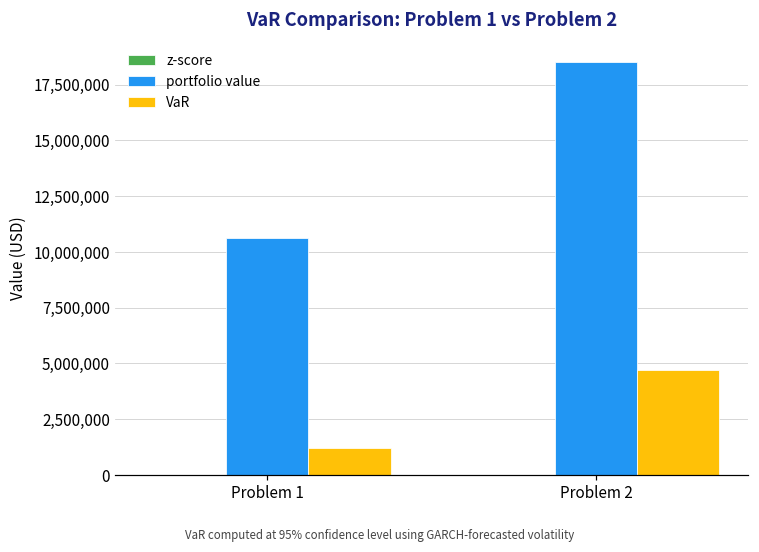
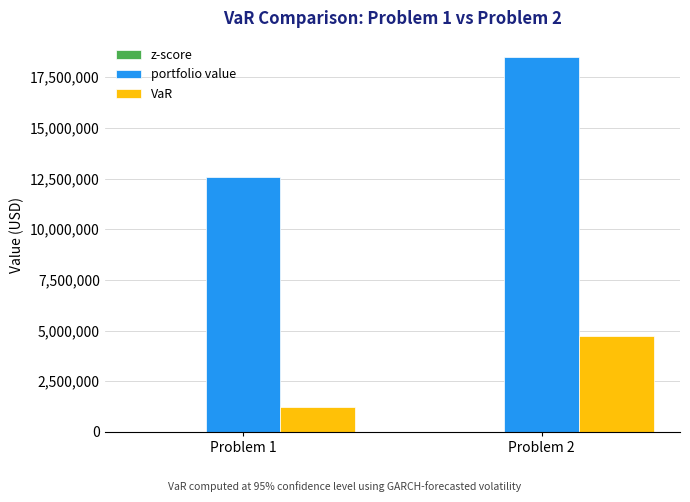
portfolio value, Problem 1: 10,600,000 -> 12,600,000
